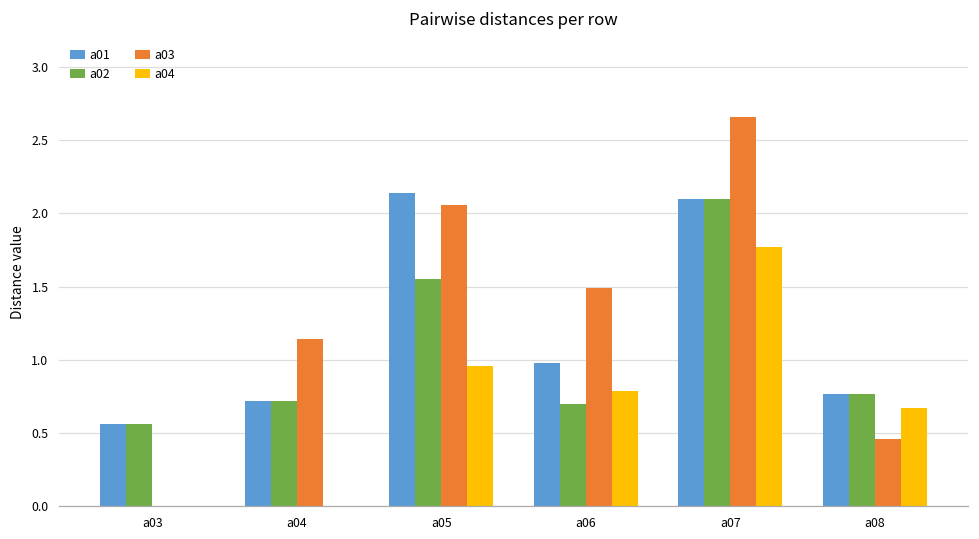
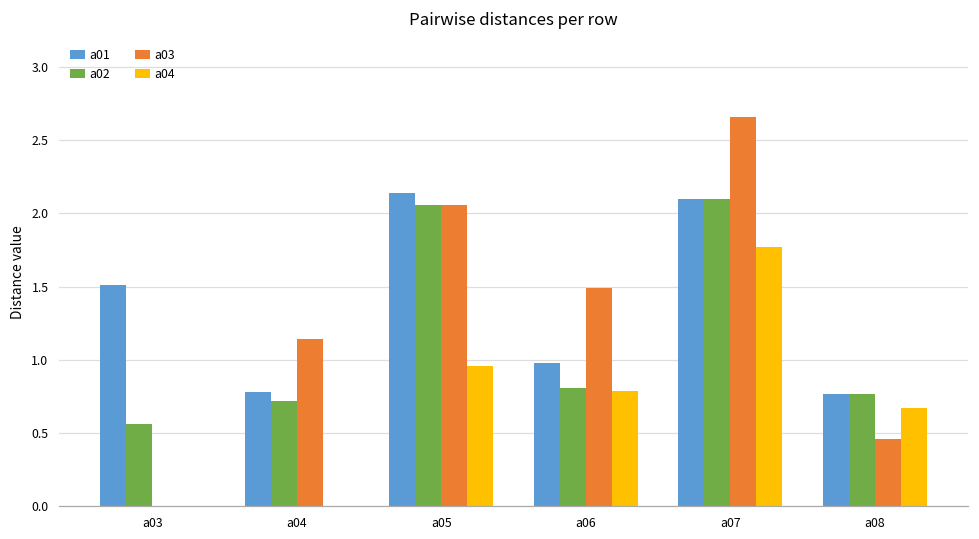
a01, a03: 0.56 -> 1.51
a01, a04: 0.72 -> 0.78
a02, a05: 1.55 -> 2.06
a02, a06: 0.70 -> 0.81
